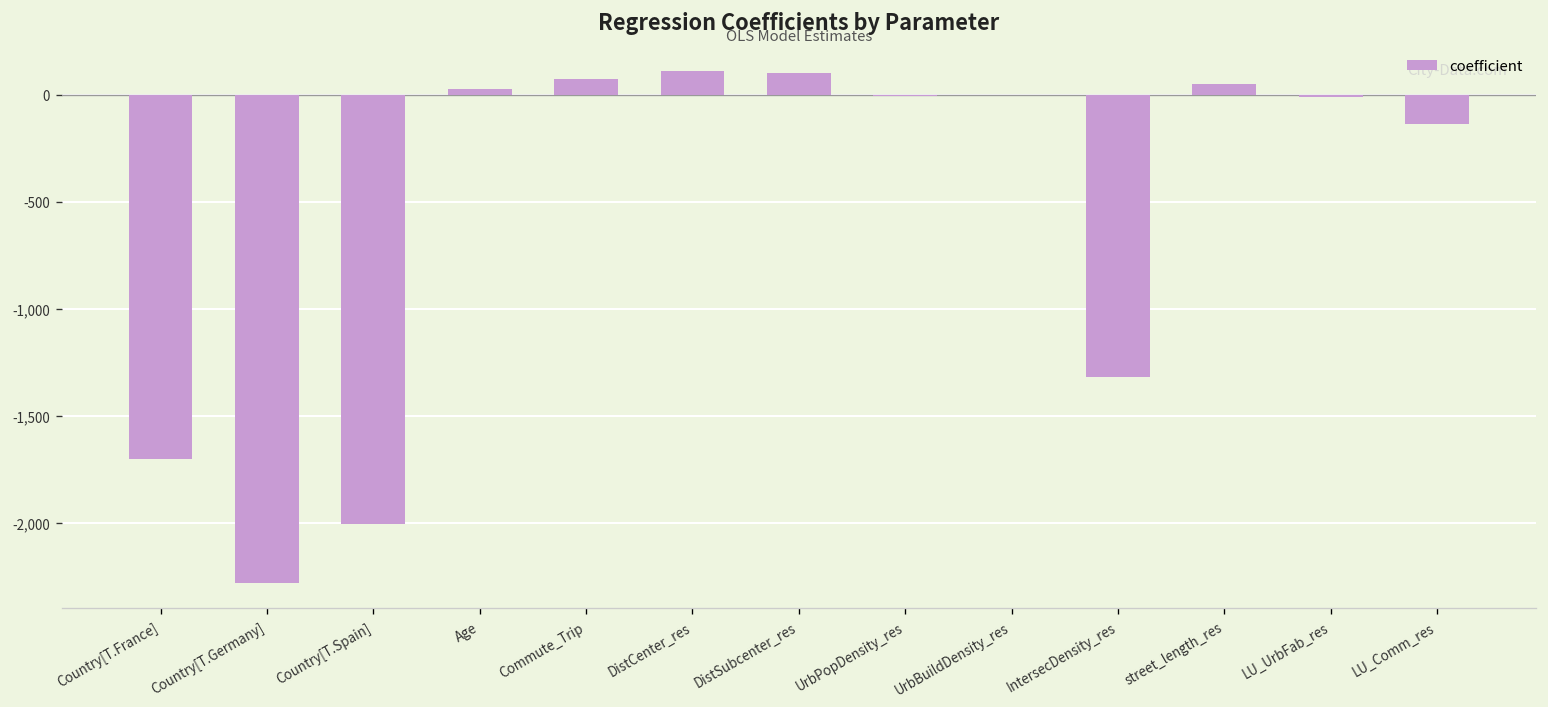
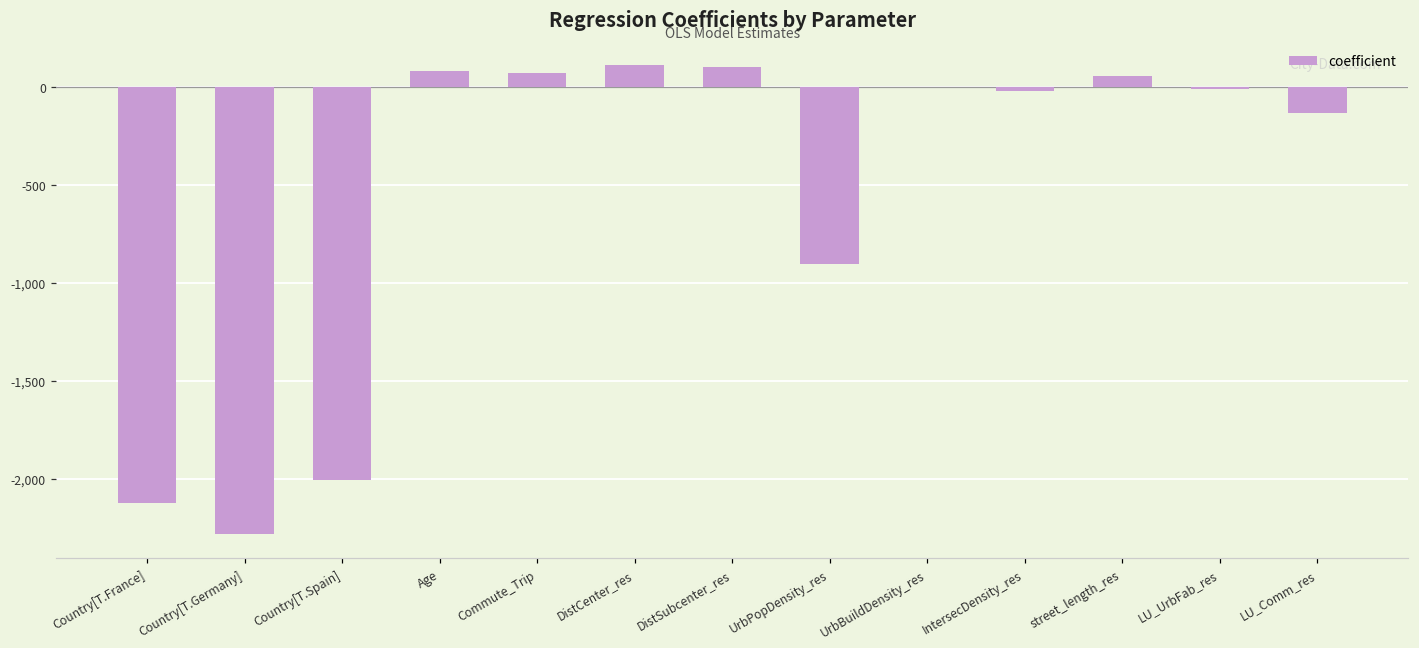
Country[T.France]: -1,710 -> -2,120
Age: 30 -> 80
UrbPopDensity_res: 0 -> -910
IntersecDensity_res: -1,320 -> -20
